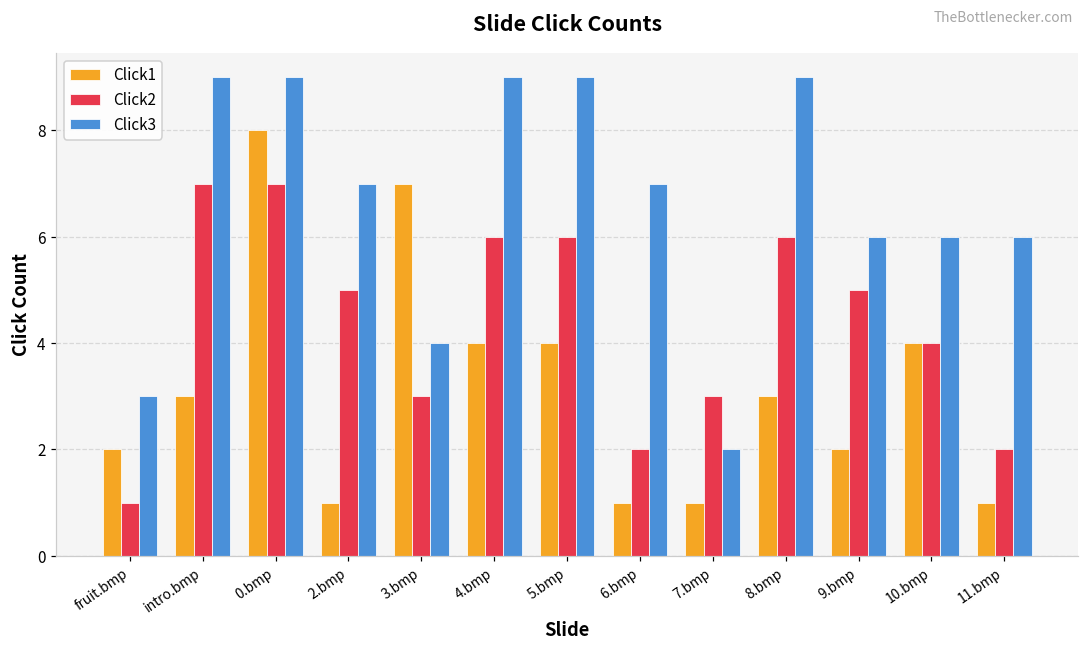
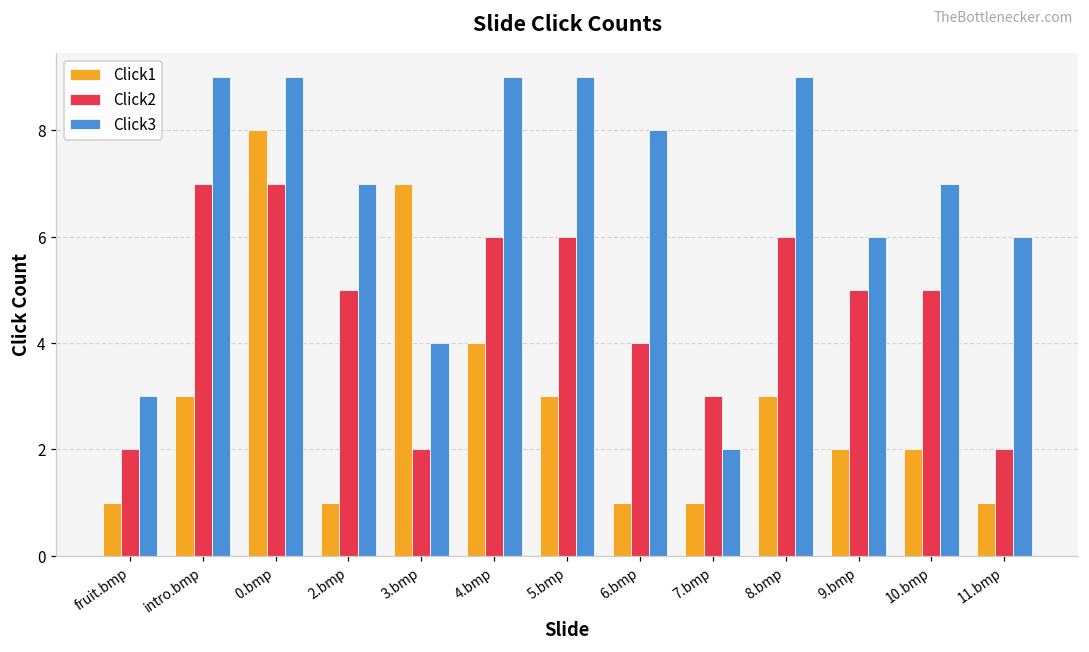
Click1, fruit.bmp: 2 -> 1
Click2, fruit.bmp: 1 -> 2
Click2, 3.bmp: 3 -> 2
Click1, 5.bmp: 4 -> 3
Click2, 6.bmp: 2 -> 4
Click3, 6.bmp: 7 -> 8
Click1, 10.bmp: 4 -> 2
Click2, 10.bmp: 4 -> 5
Click3, 10.bmp: 6 -> 7
